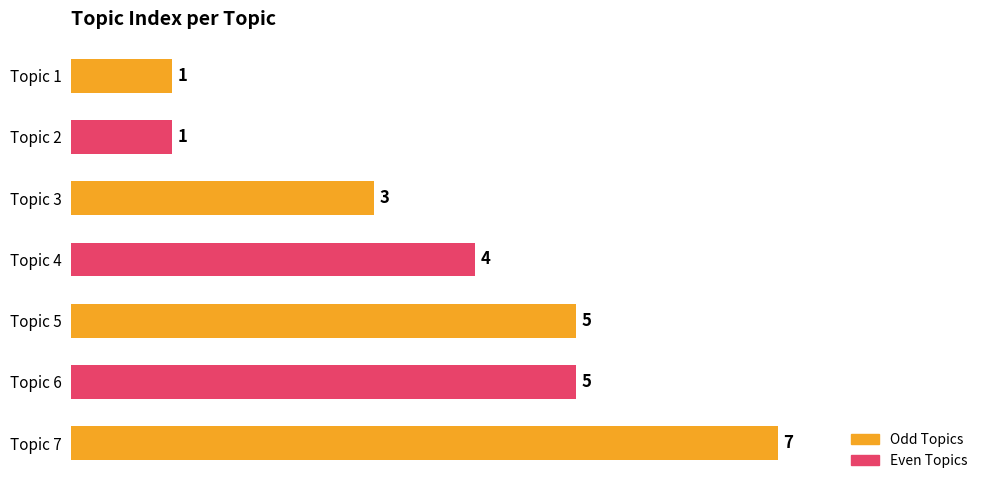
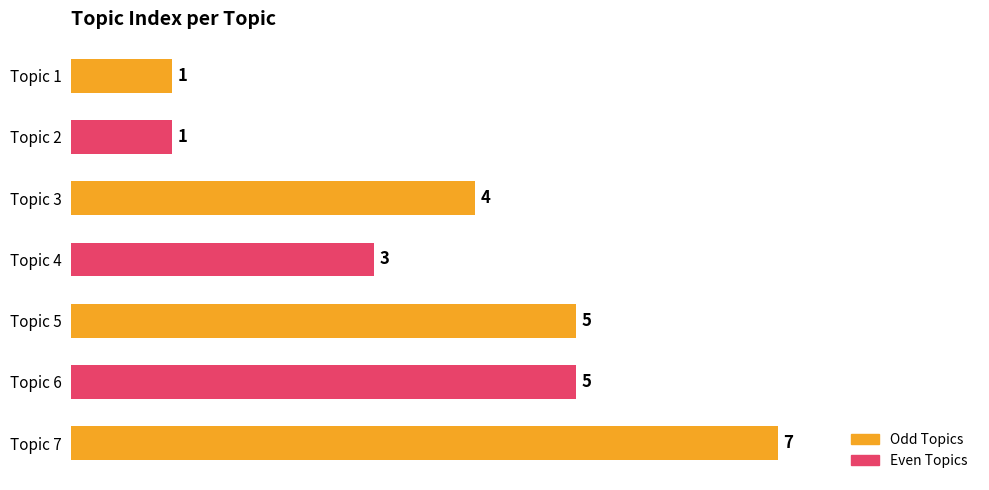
Topic 3: 3 -> 4
Topic 4: 4 -> 3
